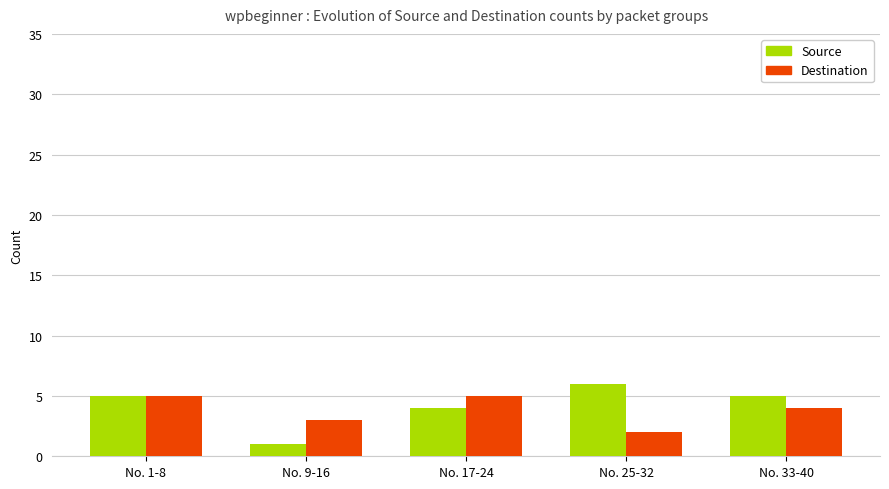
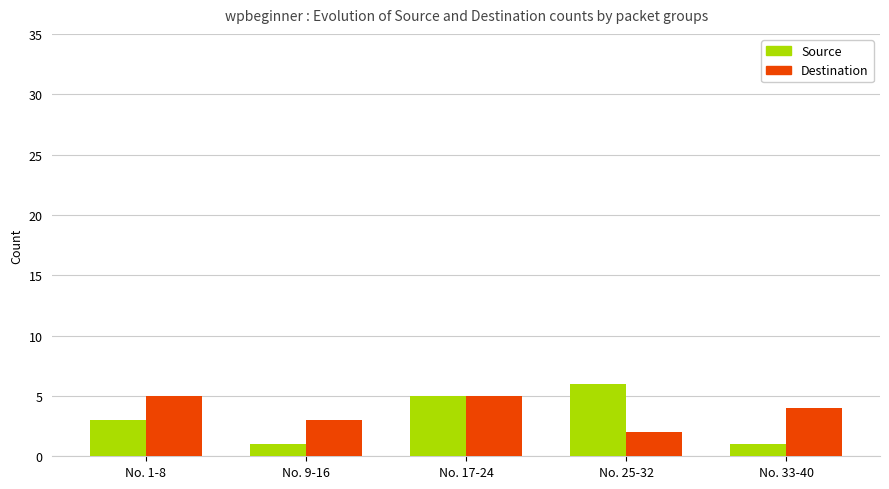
Source, No. 1-8: 5 -> 3
Source, No. 17-24: 4 -> 5
Source, No. 33-40: 5 -> 1
